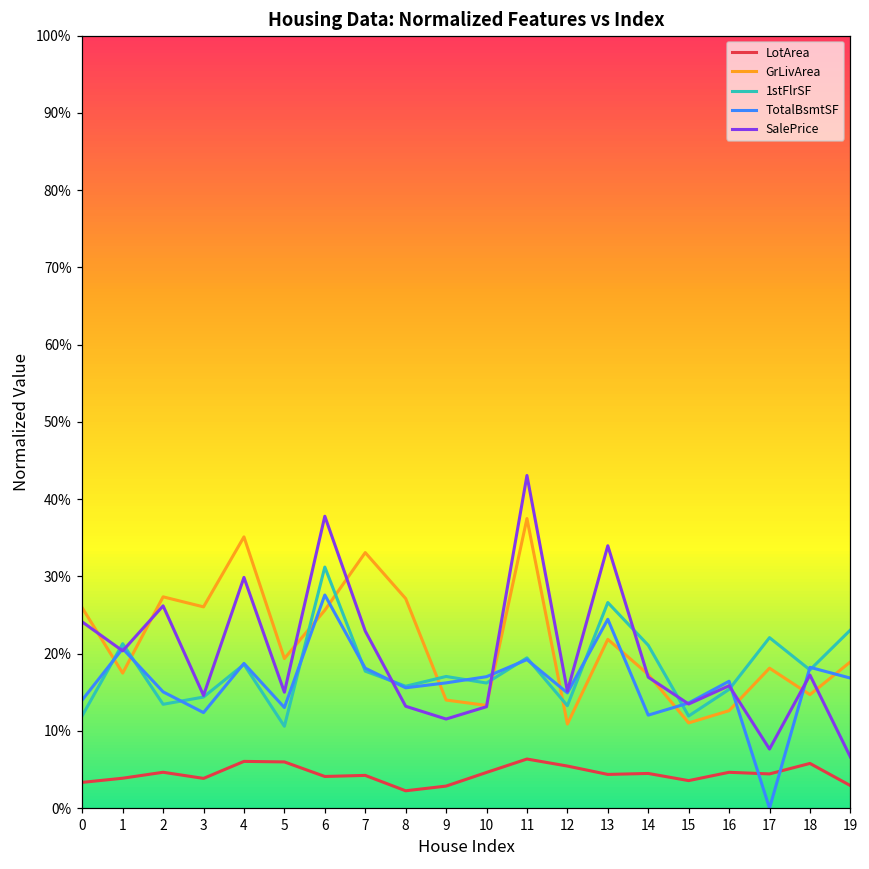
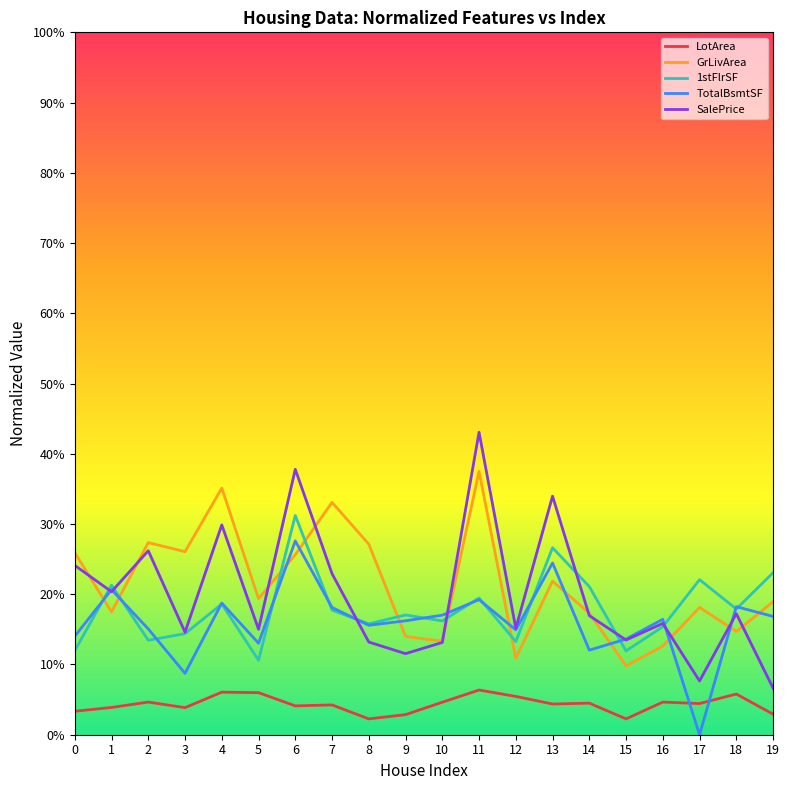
TotalBsmtSF, 3: 12% -> 9%
LotArea, 15: 4% -> 2%
GrLivArea, 15: 11% -> 10%
